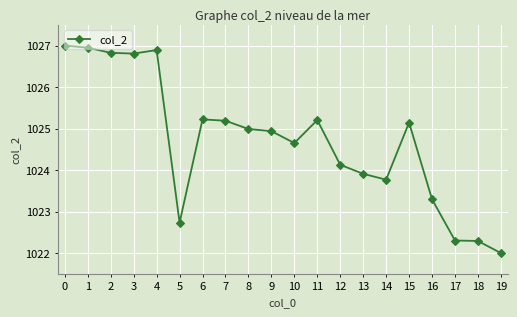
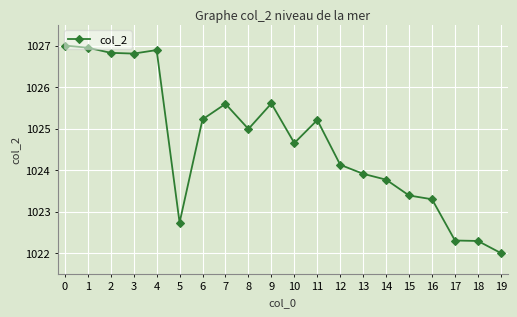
7: 1025.2 -> 1025.6
9: 1024.9 -> 1025.6
15: 1025.1 -> 1023.4
